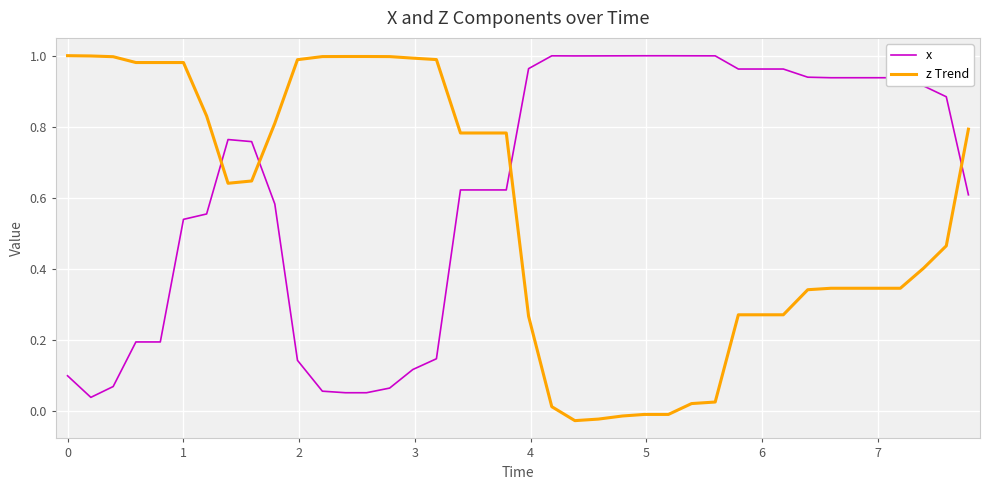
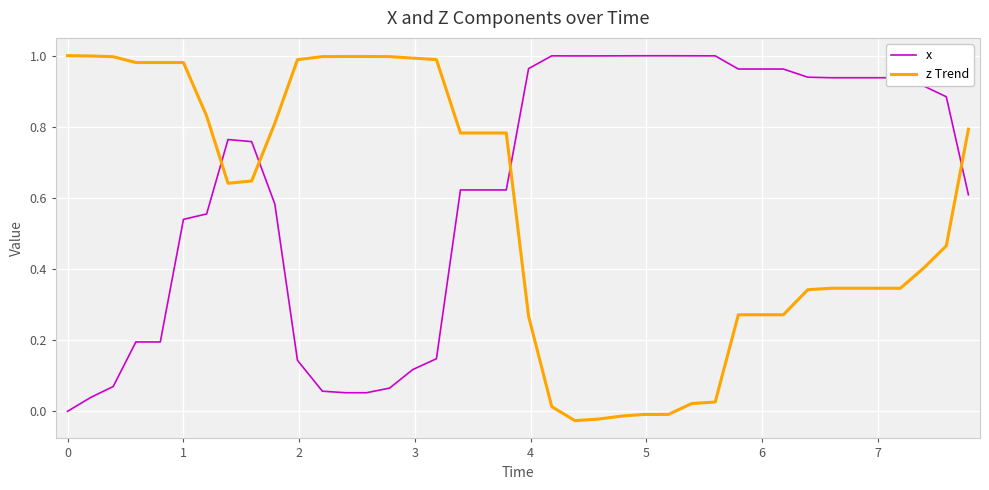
x, 0: 0.1 -> 0.0
